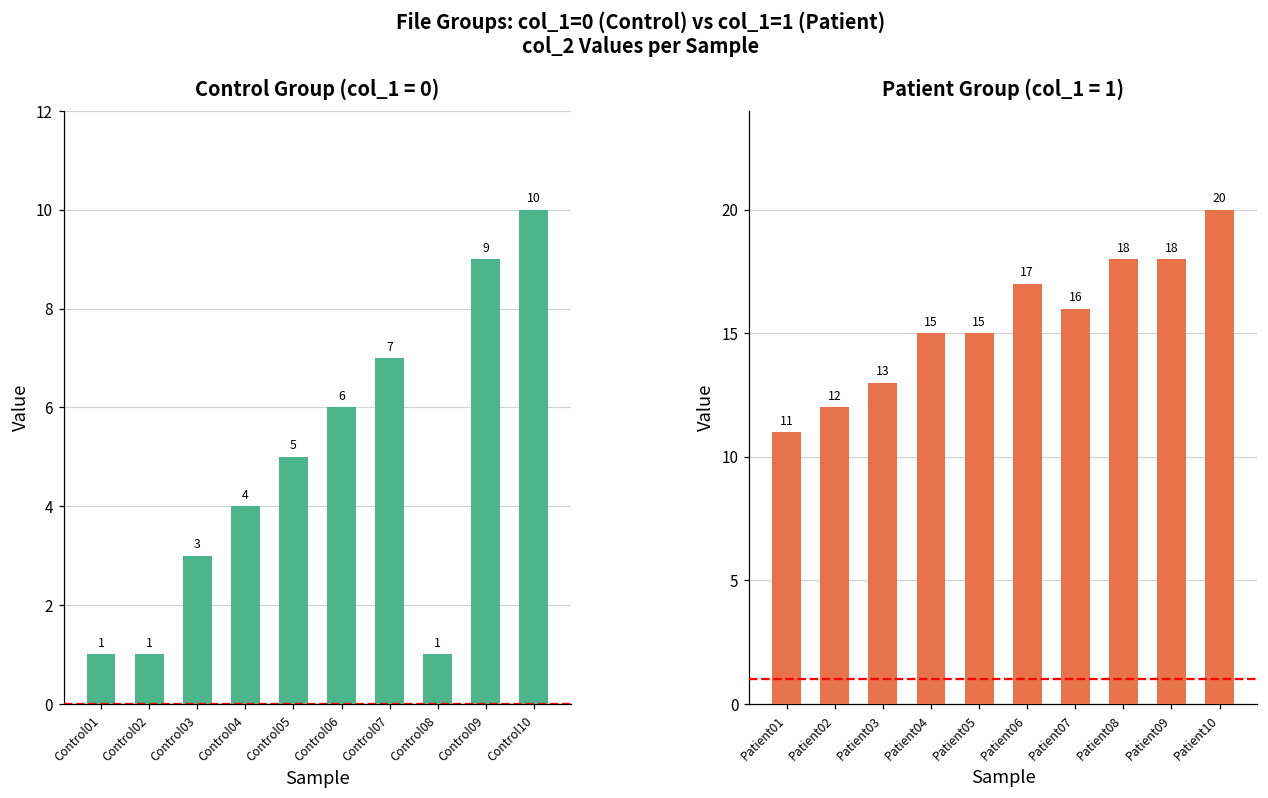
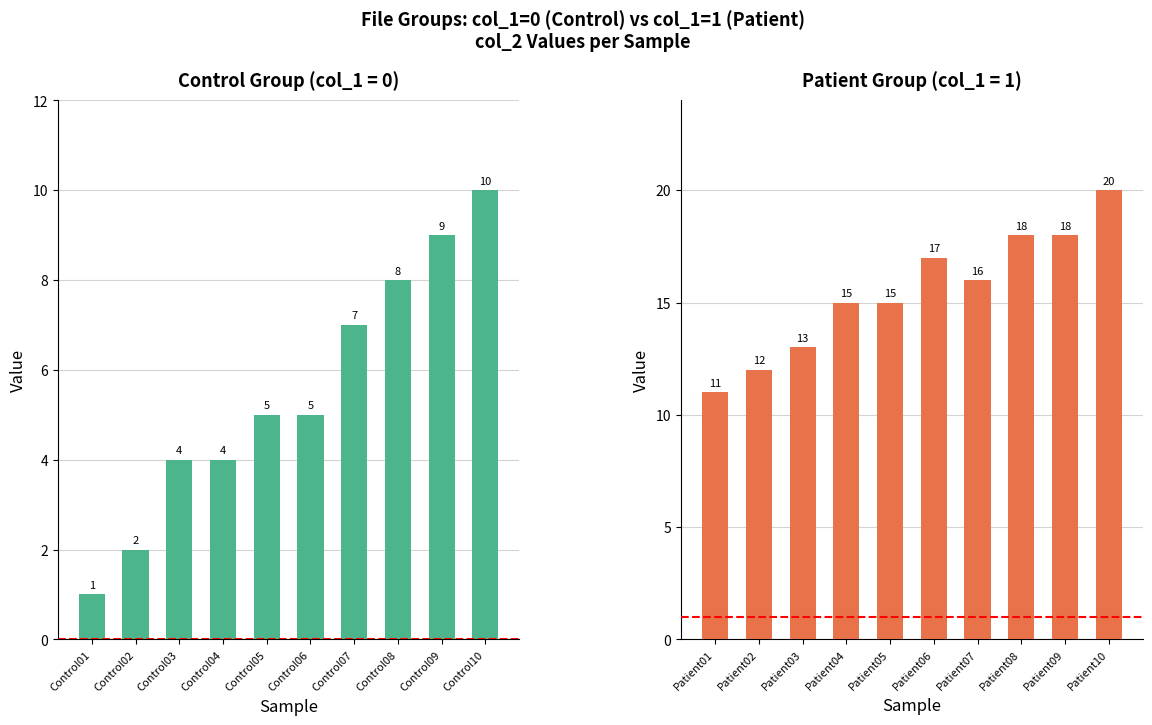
Control Group (col_1 = 0), Control02: 1 -> 2
Control Group (col_1 = 0), Control03: 3 -> 4
Control Group (col_1 = 0), Control06: 6 -> 5
Control Group (col_1 = 0), Control08: 1 -> 8
